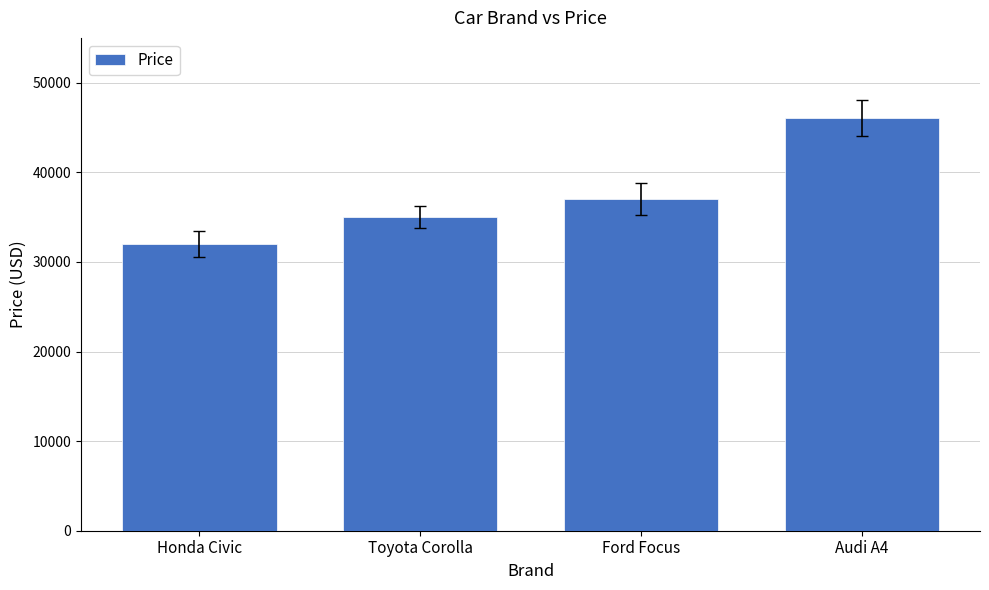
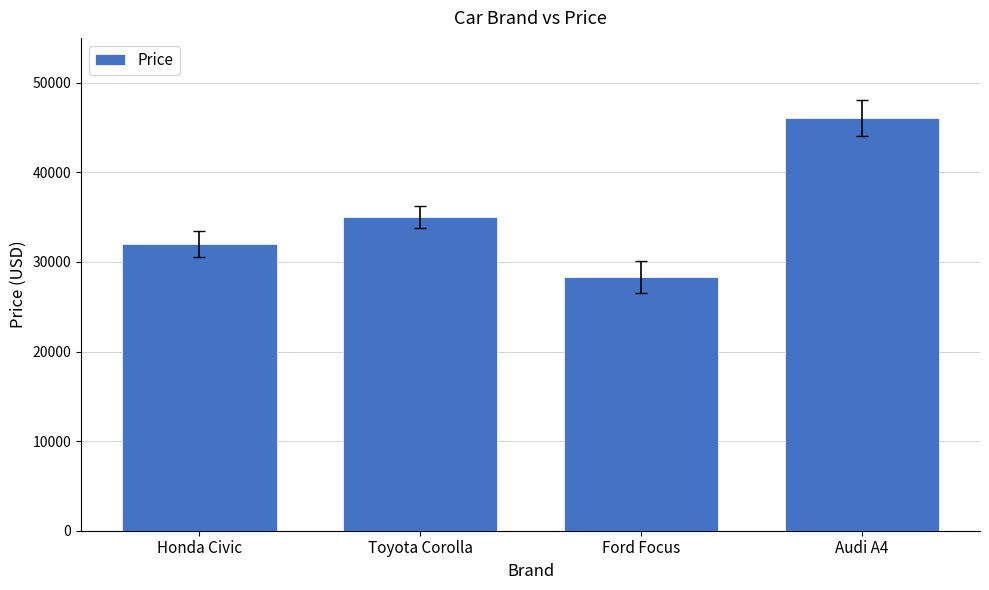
Price, Ford Focus: 37000 -> 28000
